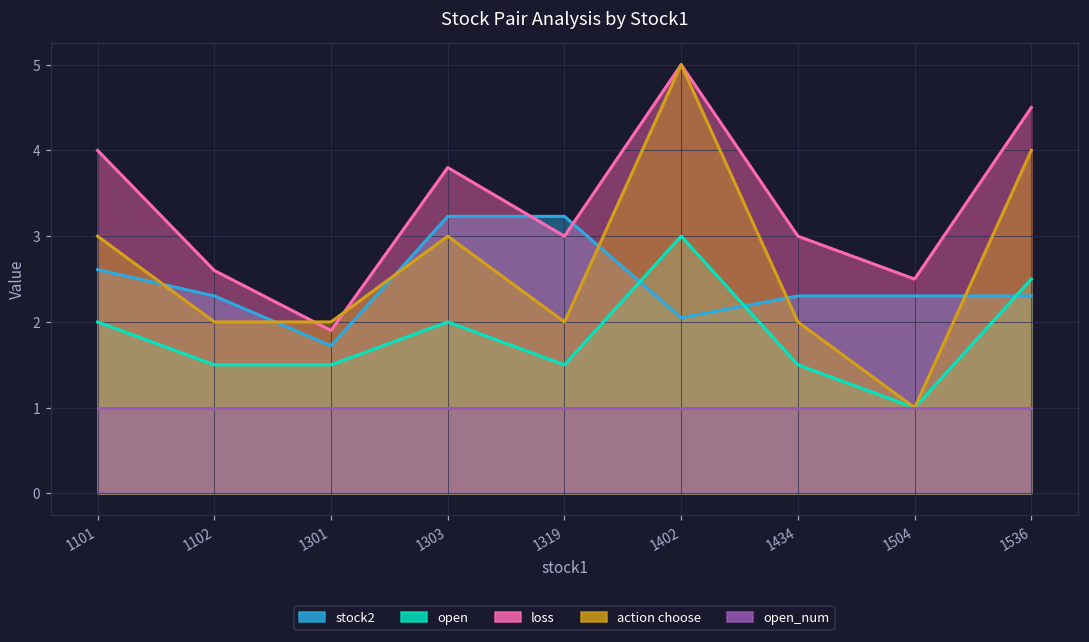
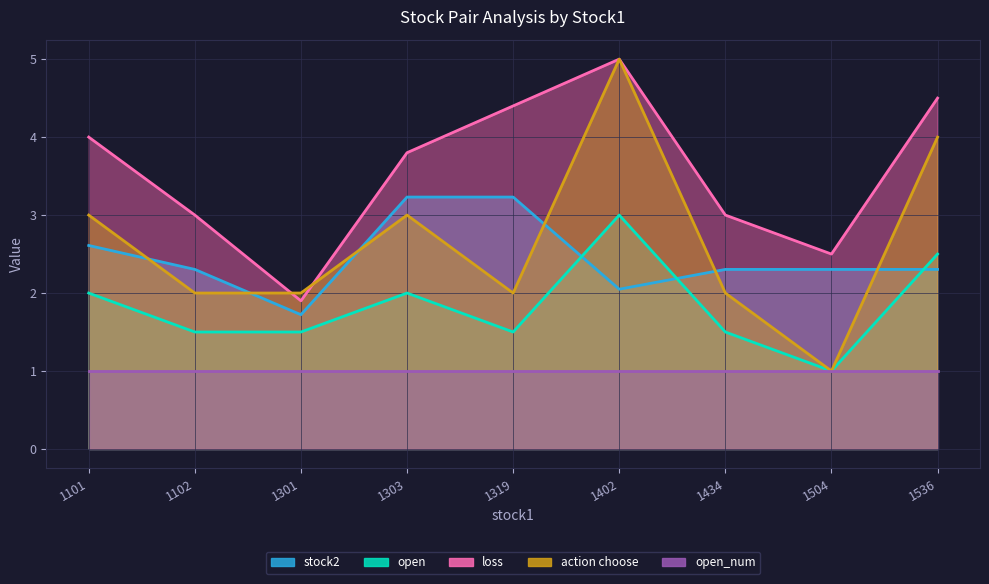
loss, 1102: 2.6 -> 3.0
loss, 1319: 3.0 -> 4.4
